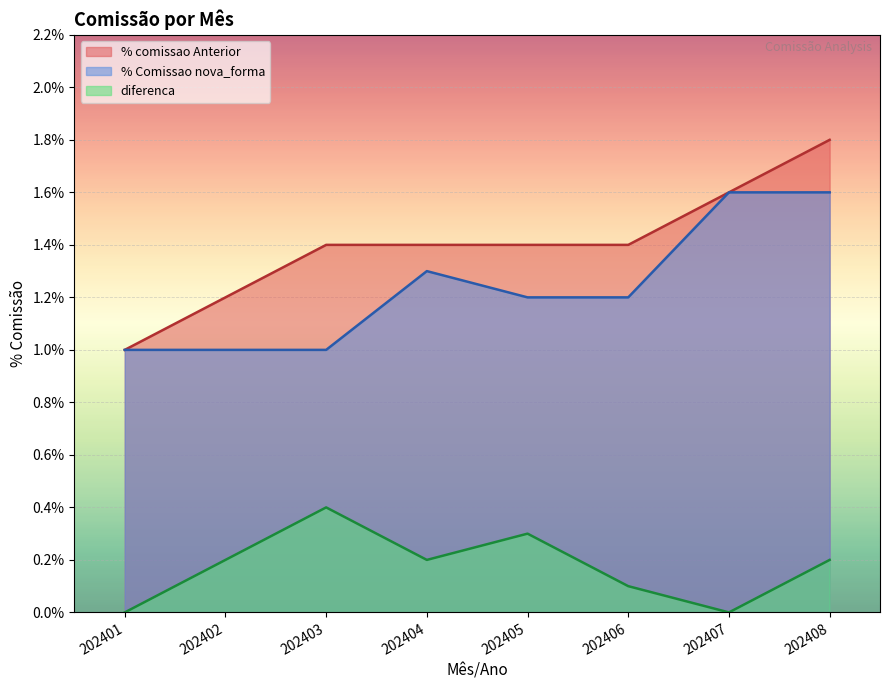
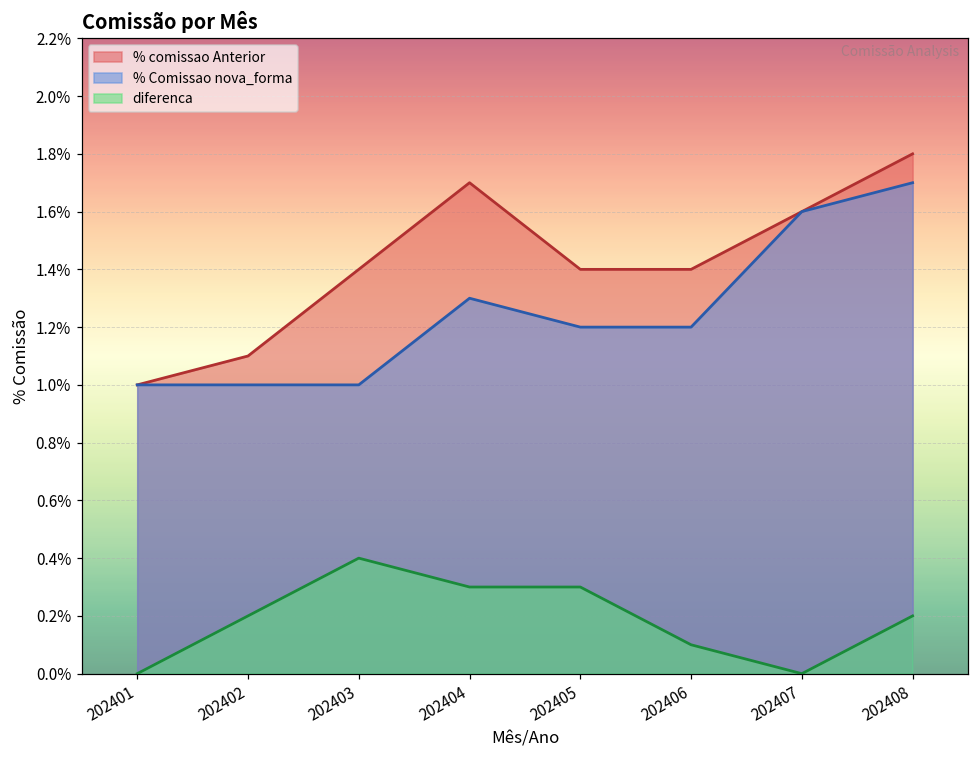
% comissao Anterior, 202402: 1.20% -> 1.10%
% comissao Anterior, 202404: 1.40% -> 1.70%
diferenca, 202404: 0.20% -> 0.30%
% Comissao nova_forma, 202408: 1.60% -> 1.70%
